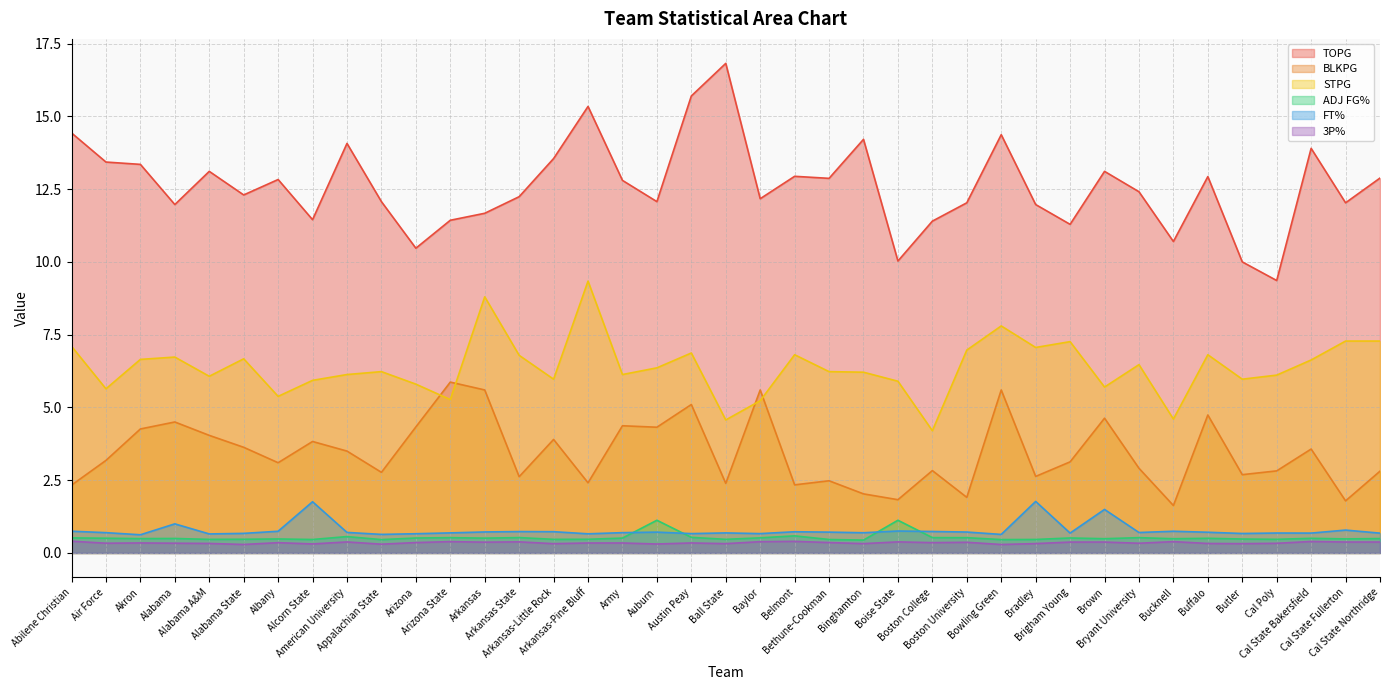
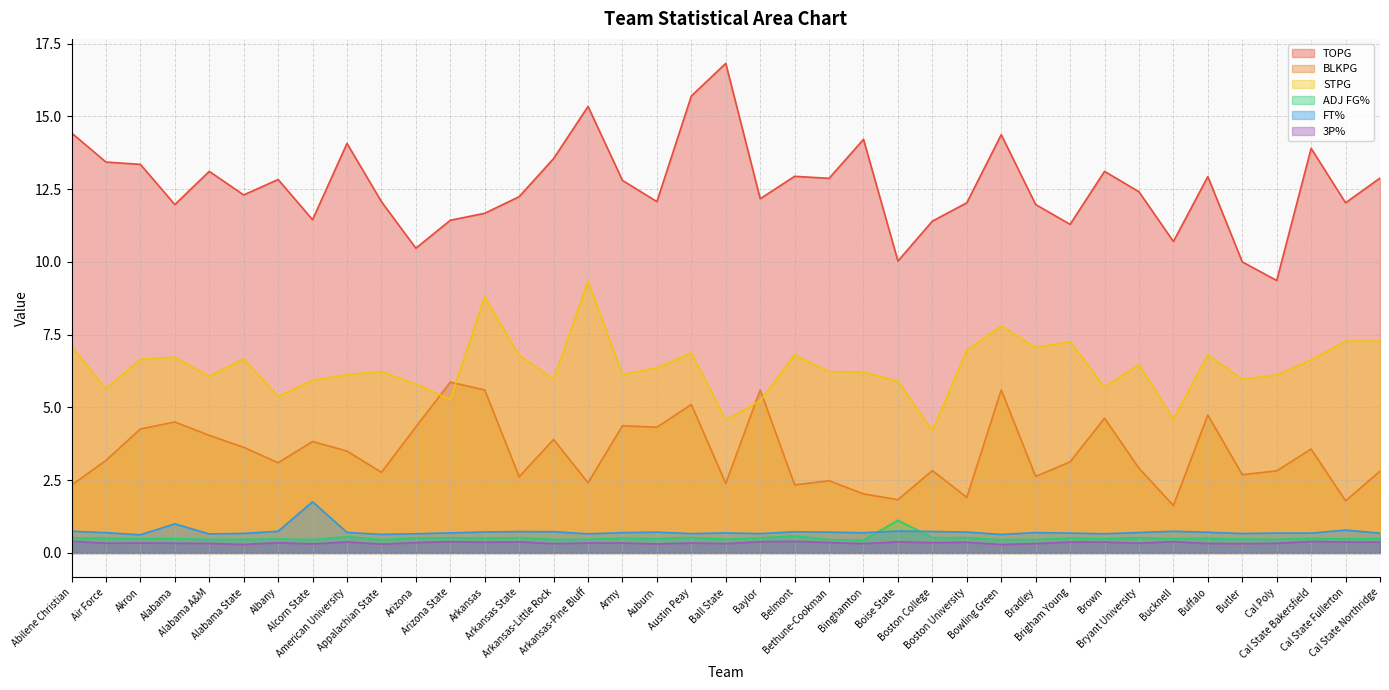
ADJ FG%, Auburn: 1.1 -> 0.5
FT%, Bradley: 1.8 -> 0.7
FT%, Brown: 1.5 -> 0.7
